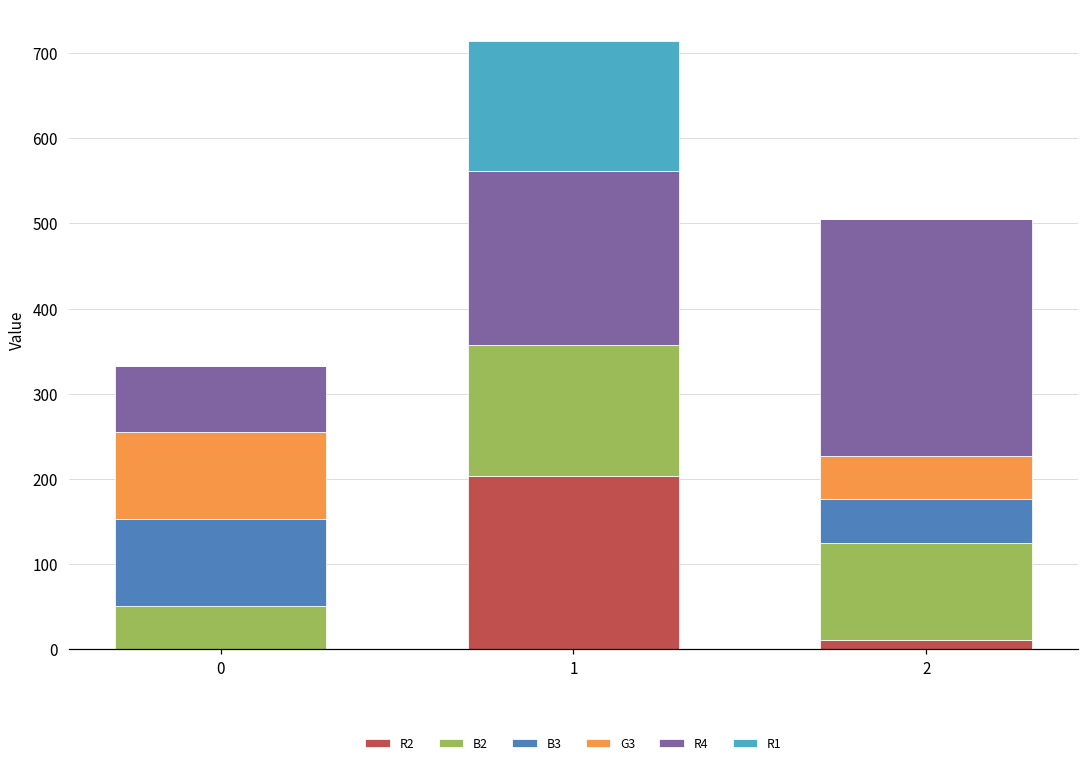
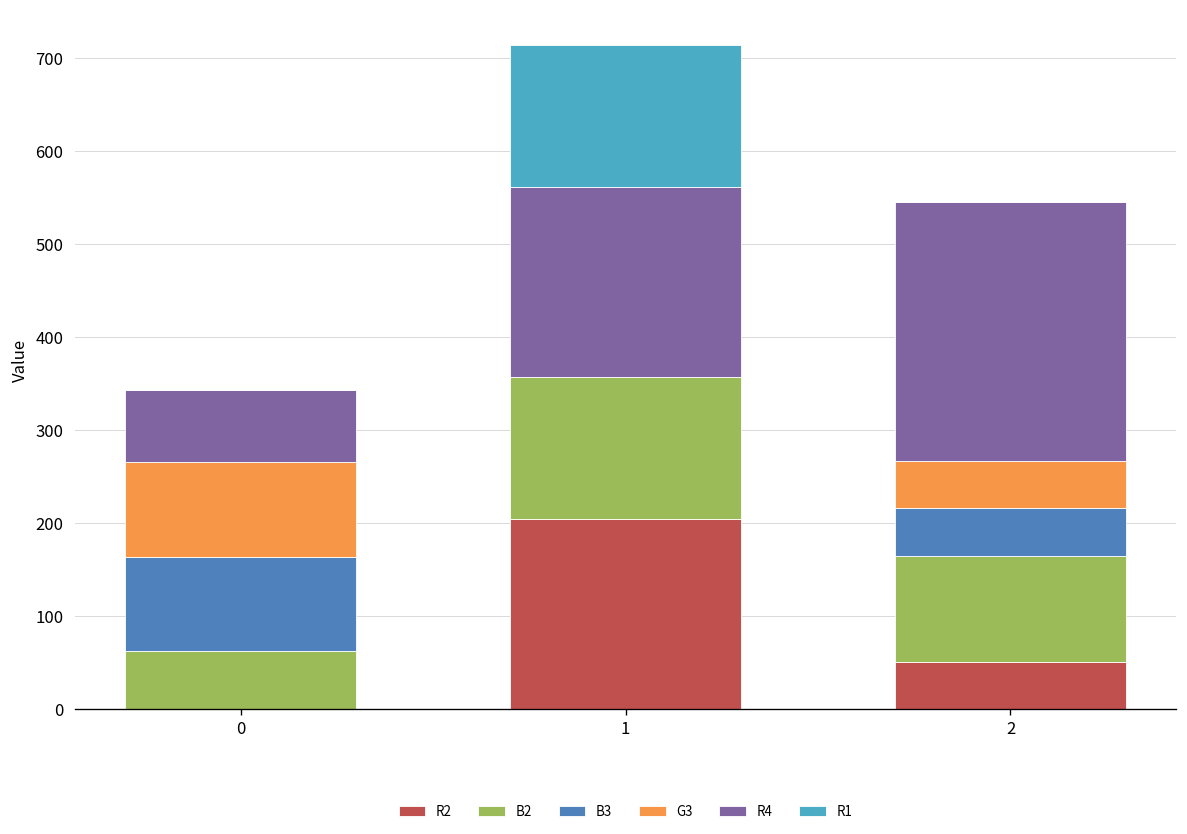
B2, 0: 50 -> 60
R2, 2: 10 -> 50
